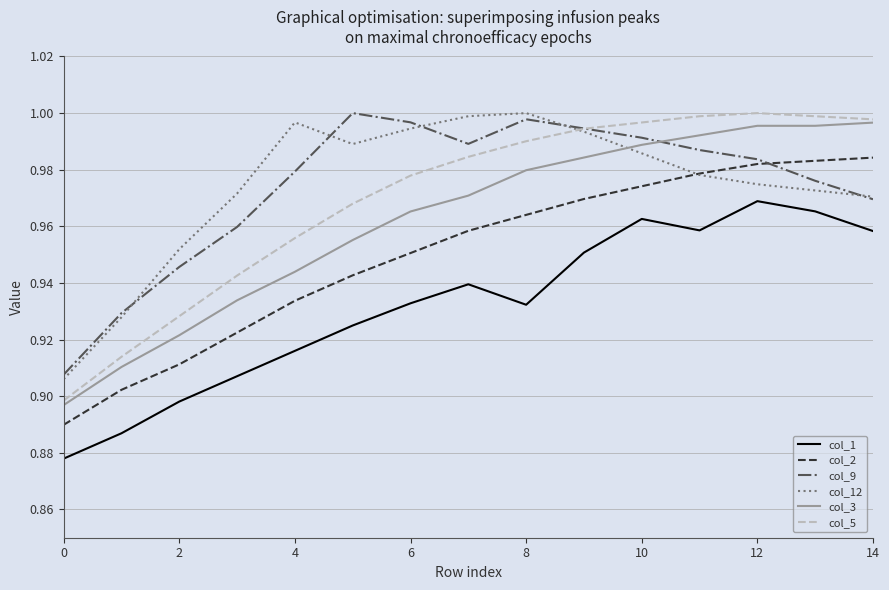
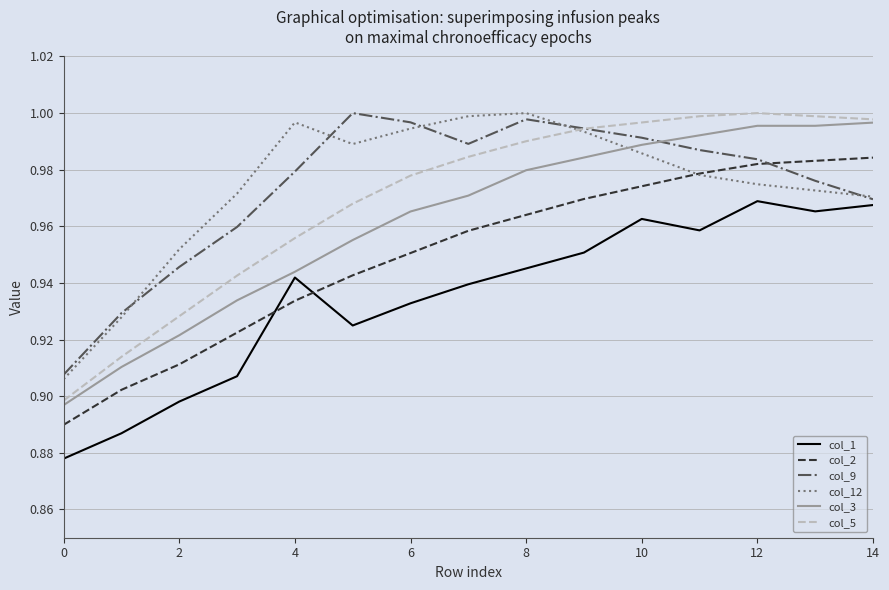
col_1, 4: 0.916 -> 0.942
col_1, 8: 0.932 -> 0.945
col_1, 14: 0.958 -> 0.968
